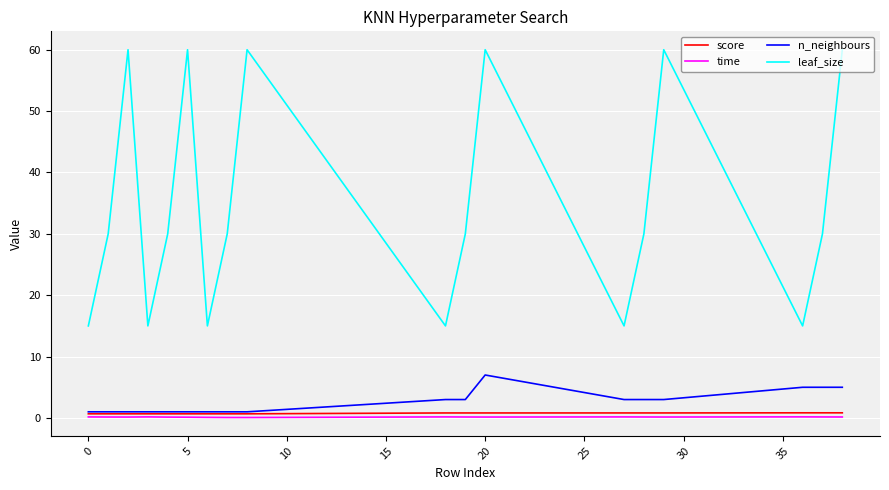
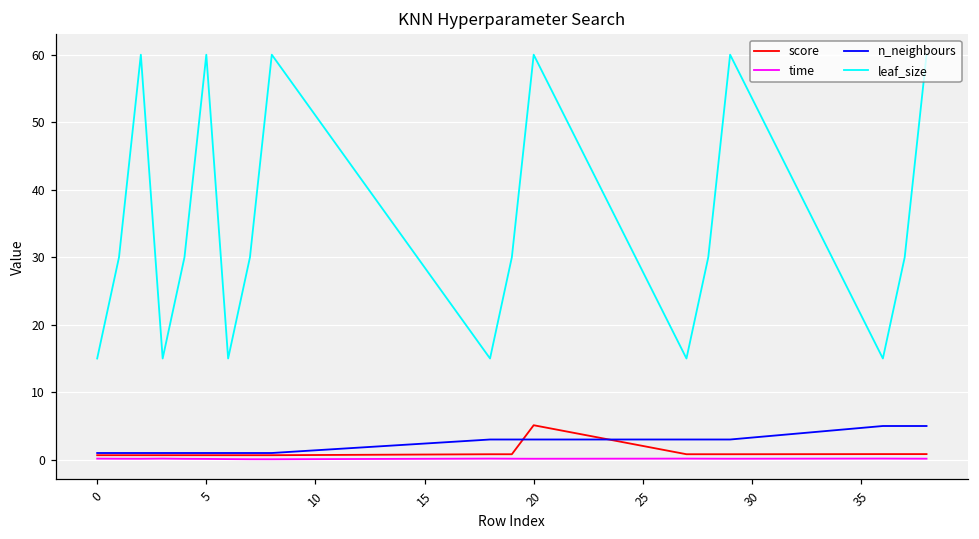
score, 20: 1 -> 5
n_neighbours, 20: 7 -> 3
